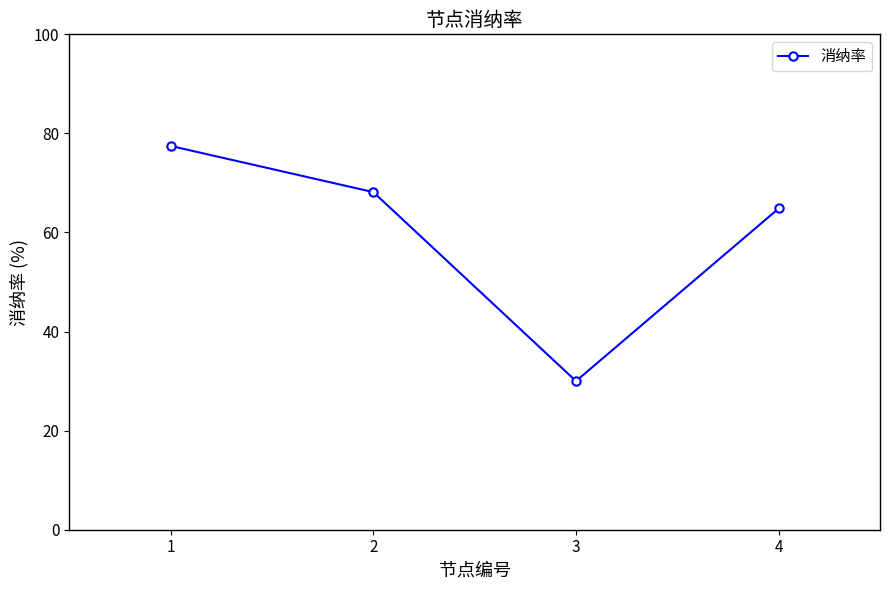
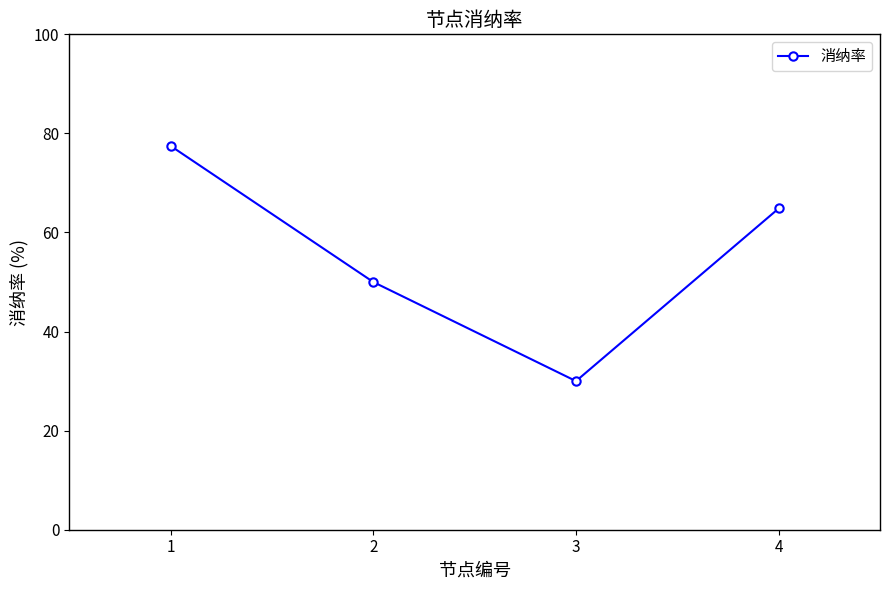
2: 68 -> 50
